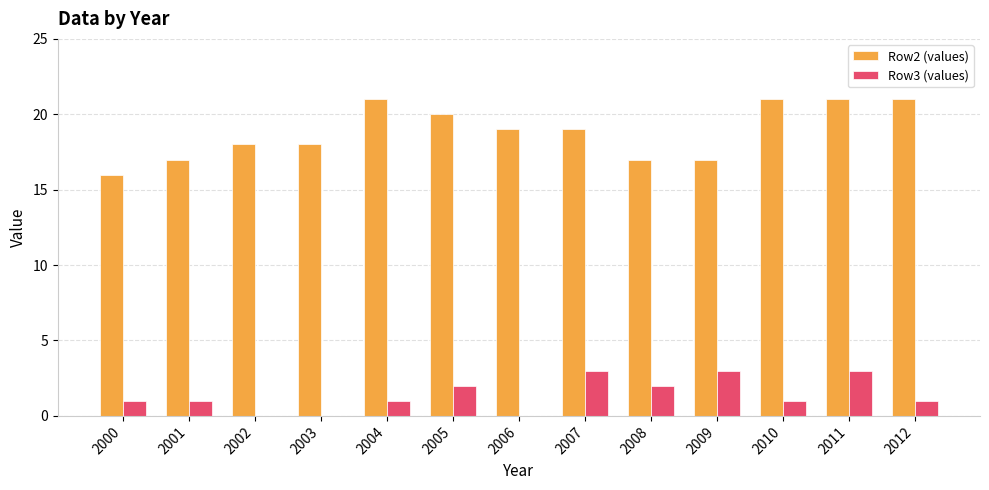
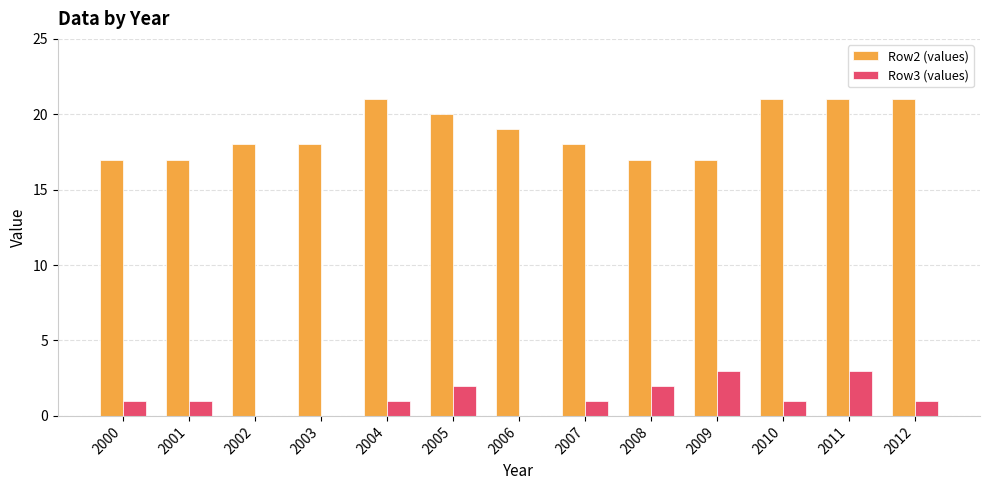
Row2 (values), 2000: 16 -> 17
Row2 (values), 2007: 19 -> 18
Row3 (values), 2007: 3 -> 1
